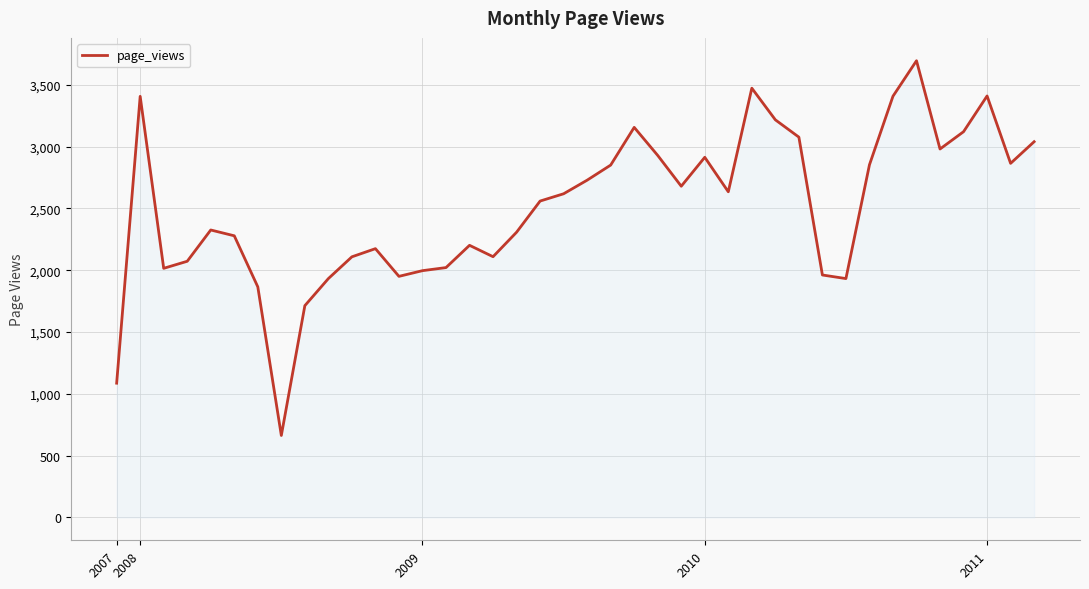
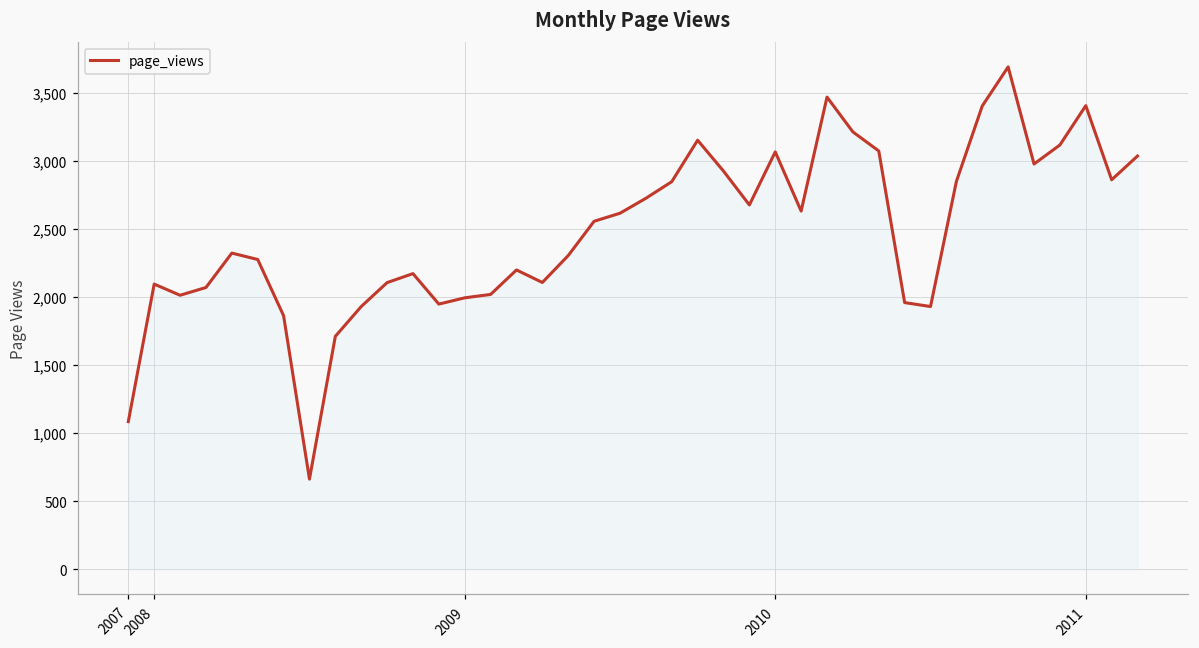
2008: 3,410 -> 2,100
2010: 2,910 -> 3,070
